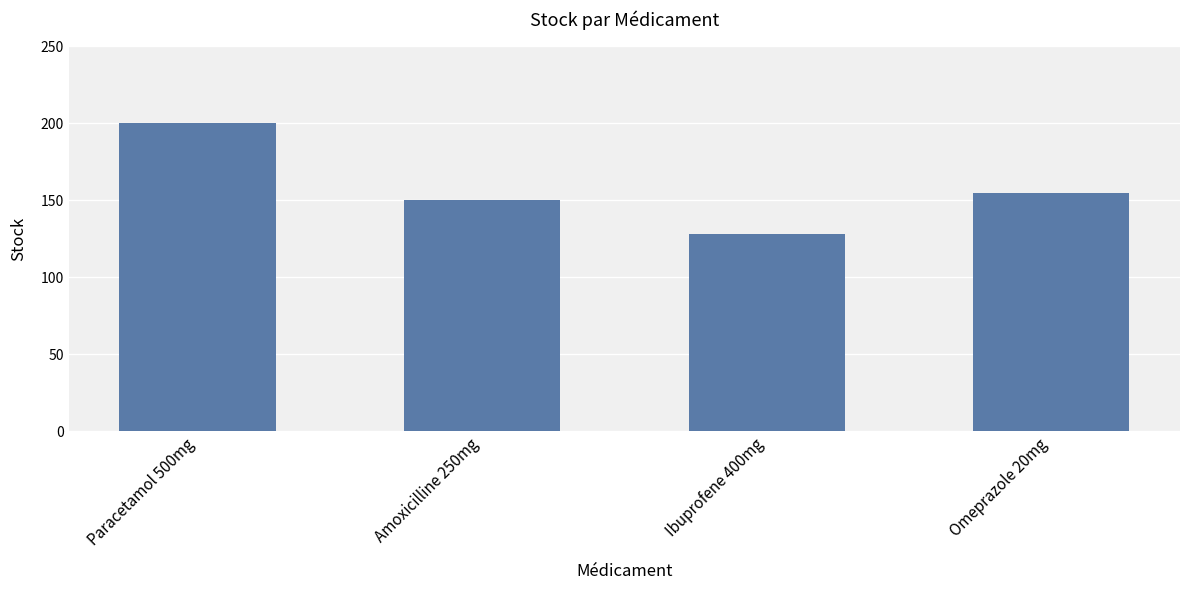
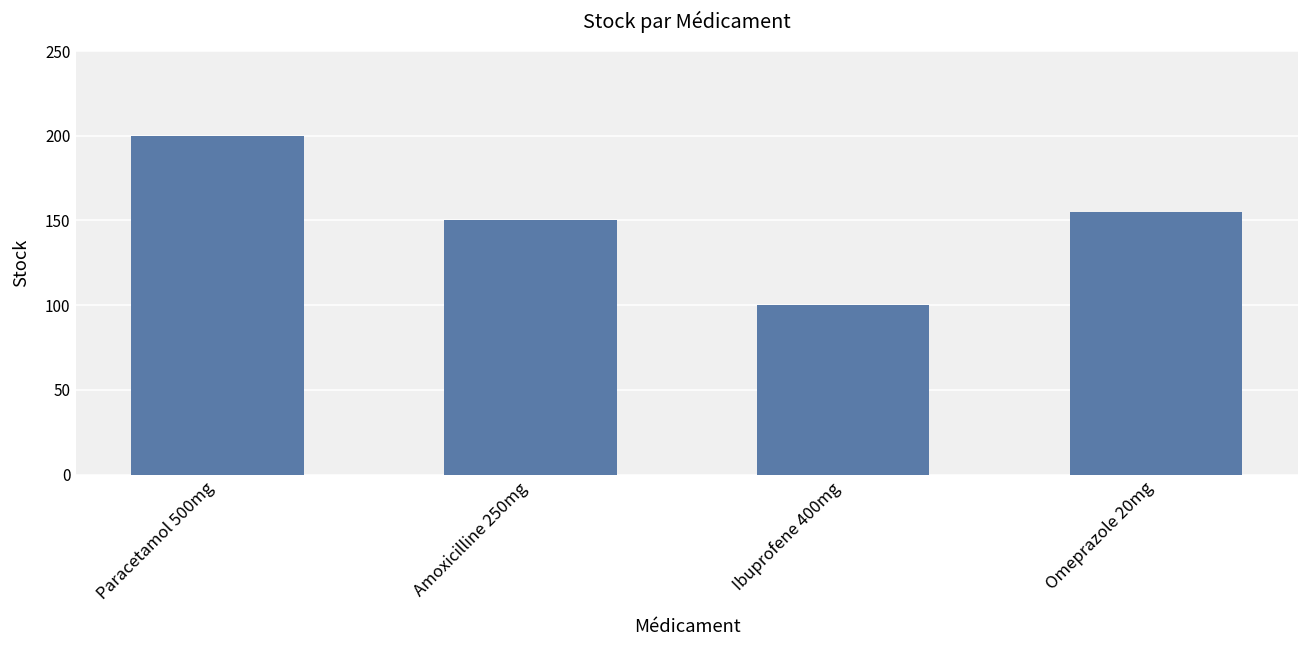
Ibuprofene 400mg: 128 -> 100
